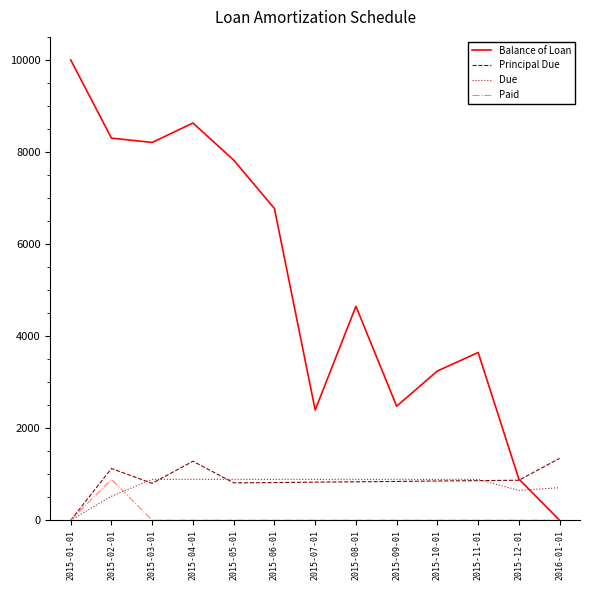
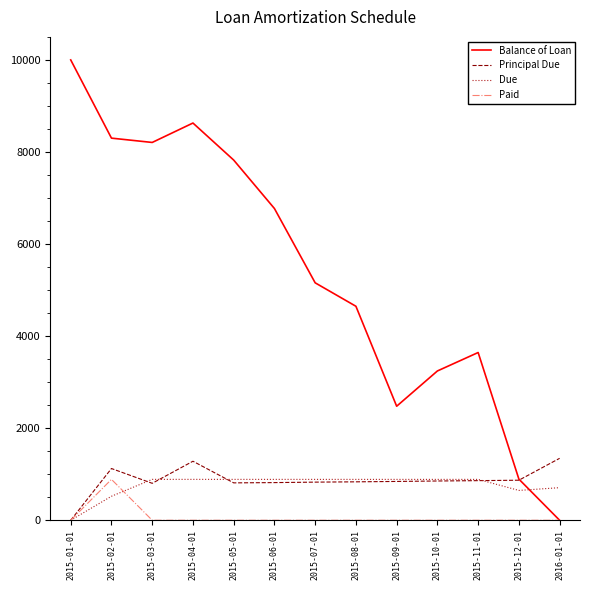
Balance of Loan, 2015-07-01: 2400 -> 5200
